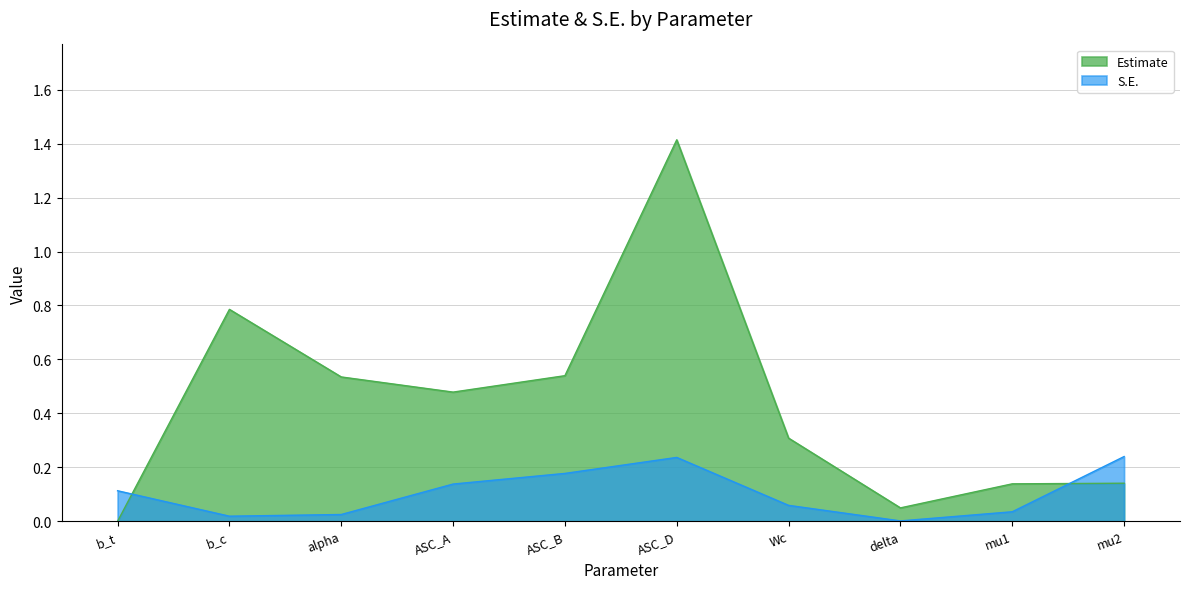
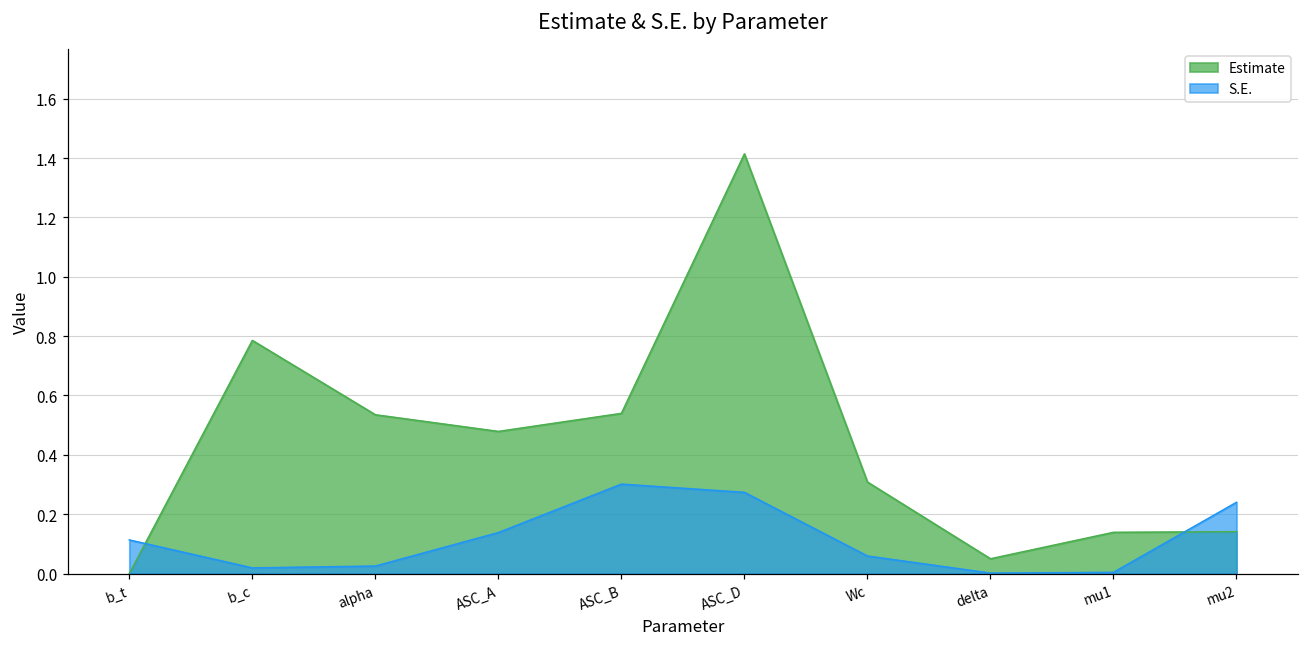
S.E., ASC_B: 0.18 -> 0.30
S.E., ASC_D: 0.24 -> 0.27
S.E., mu1: 0.04 -> 0.00
